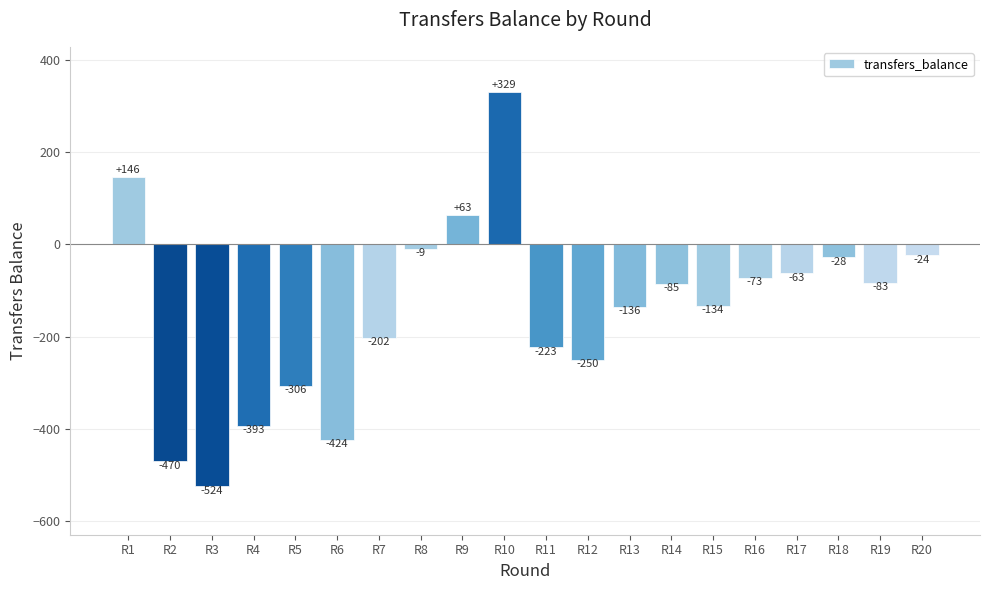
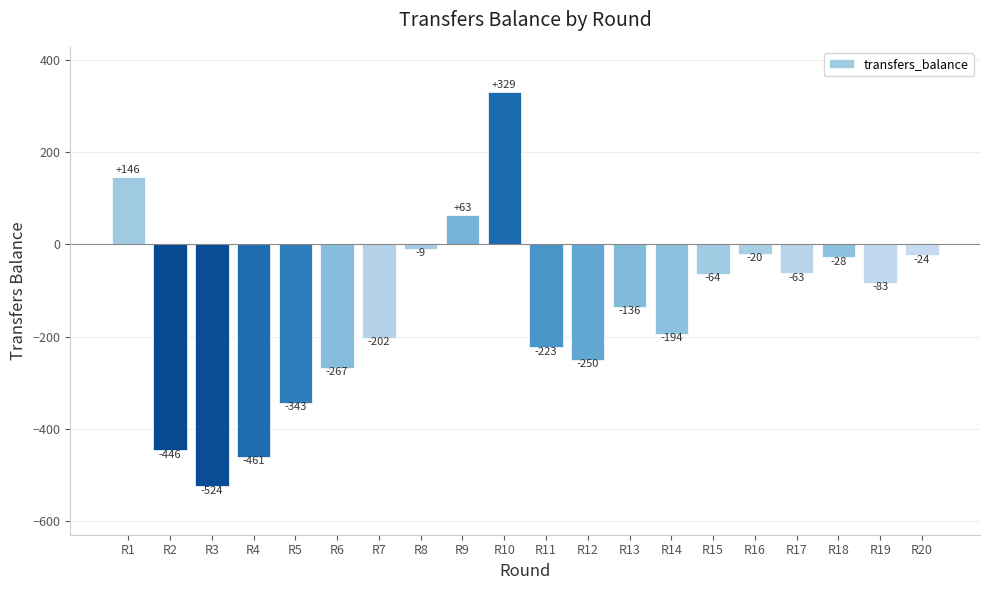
R2: -470 -> -446
R4: -393 -> -461
R5: -306 -> -343
R6: -424 -> -267
R14: -85 -> -194
R15: -134 -> -64
R16: -73 -> -20
